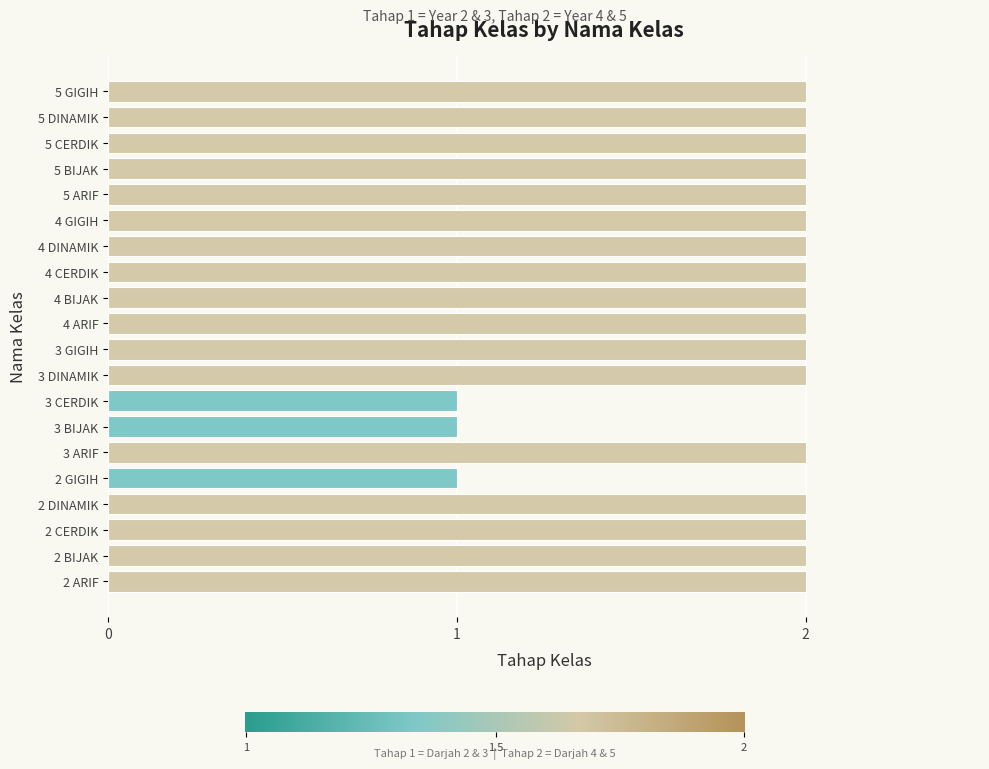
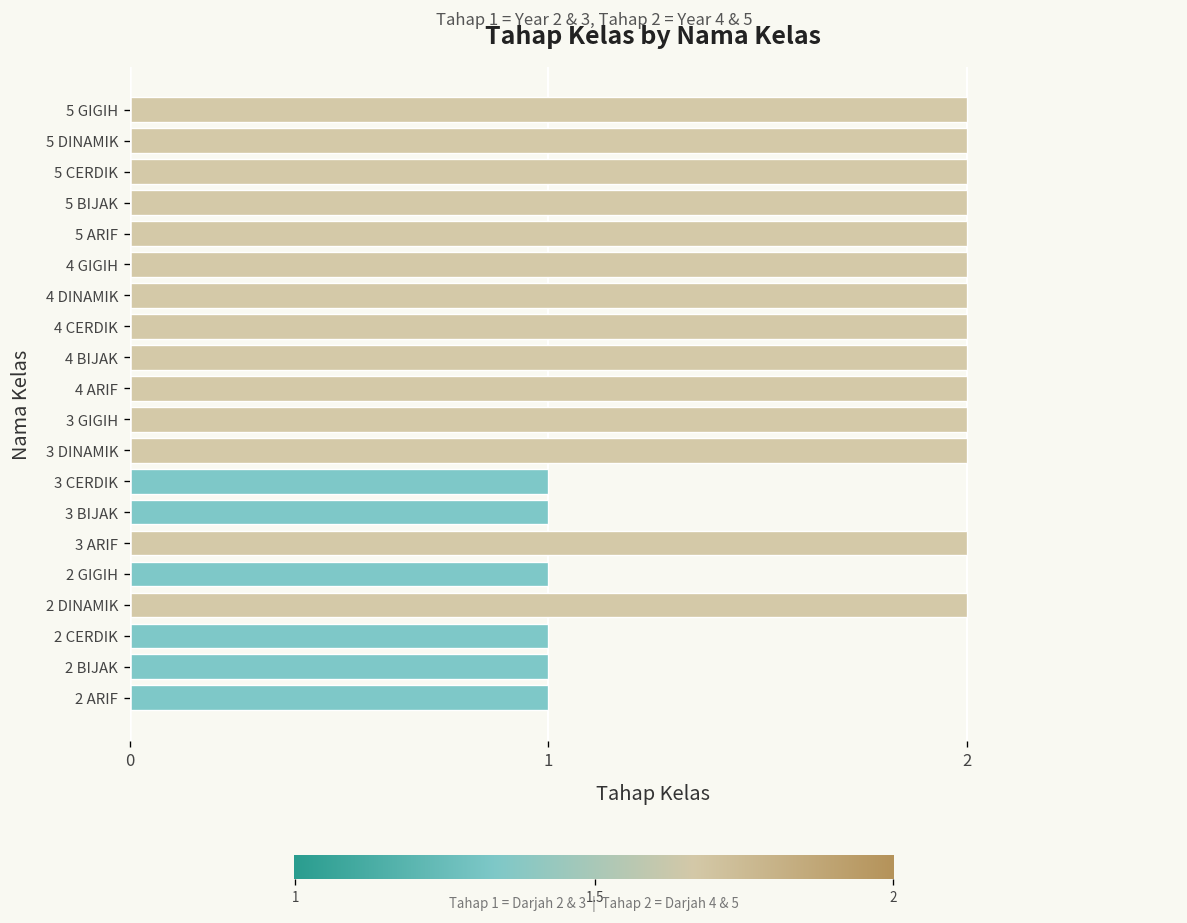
2 CERDIK: 2 -> 1
2 BIJAK: 2 -> 1
2 ARIF: 2 -> 1
